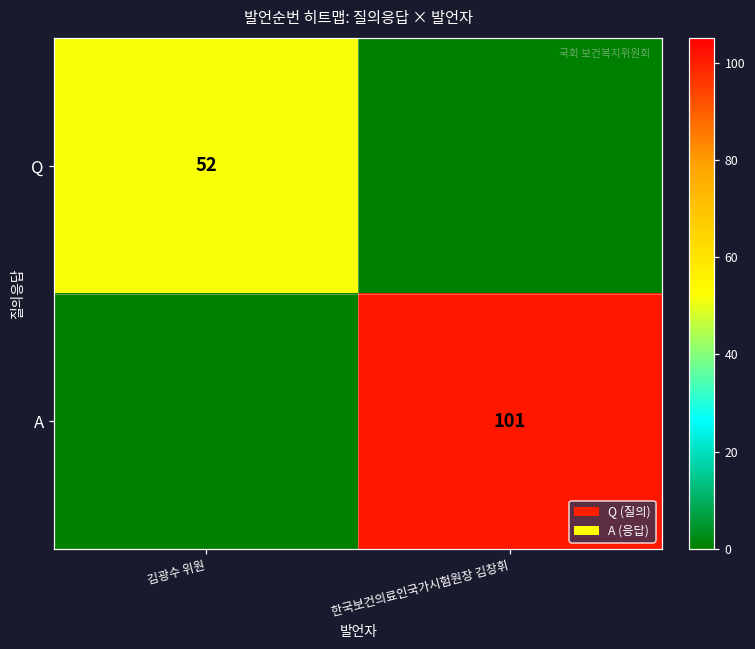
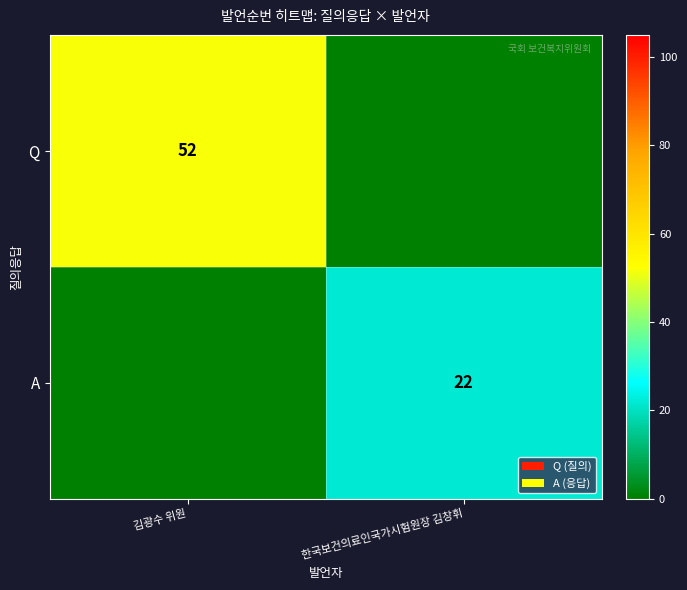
A, 한국보건의료인국가시험원장 김창휘: 101 -> 22
